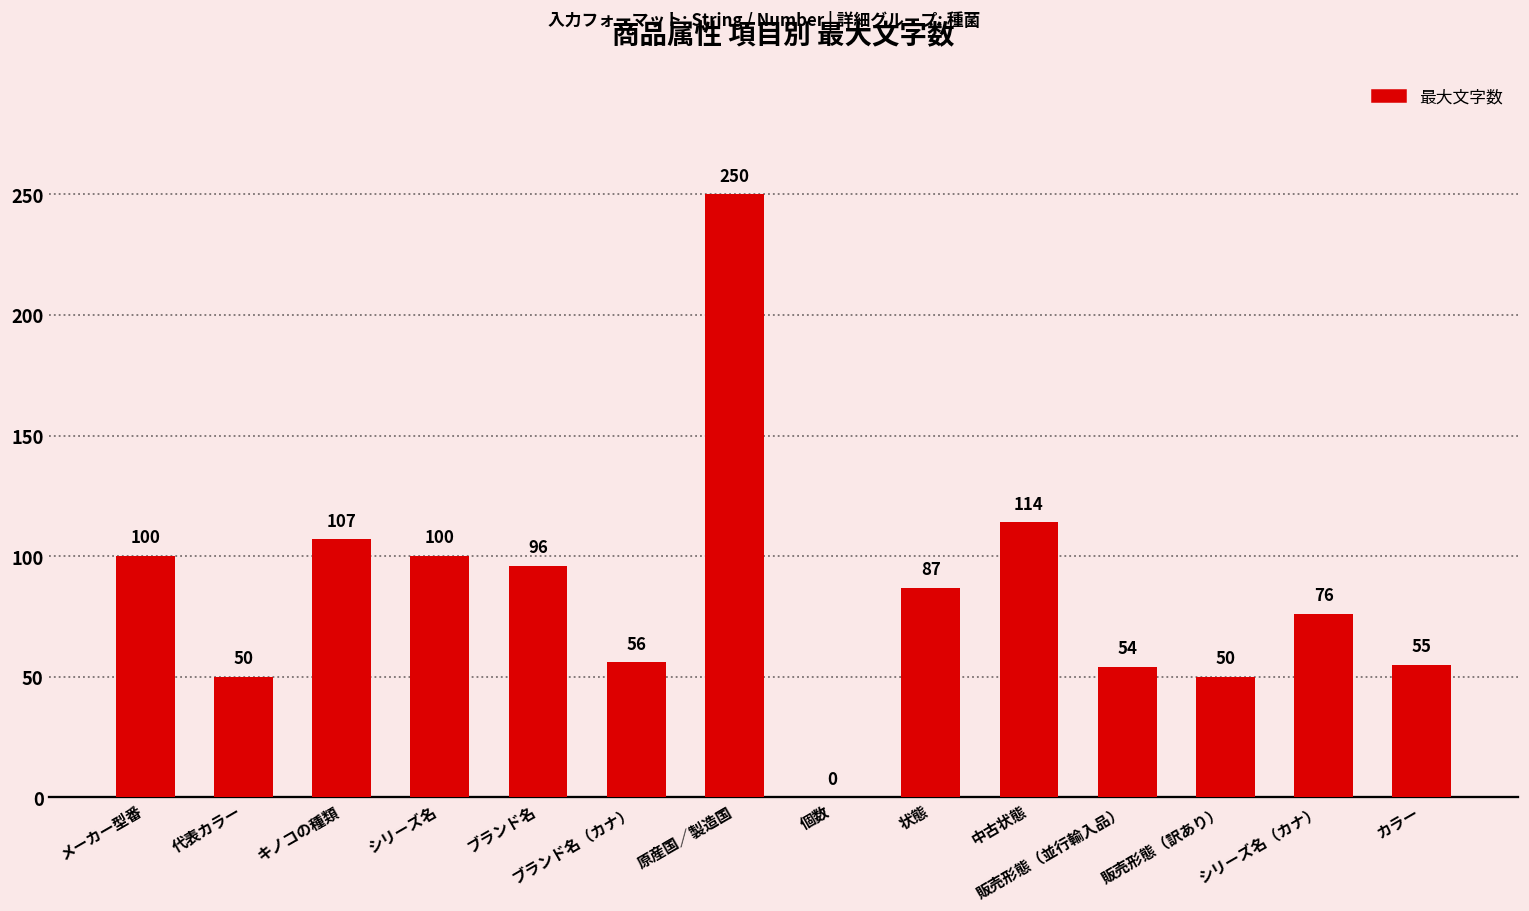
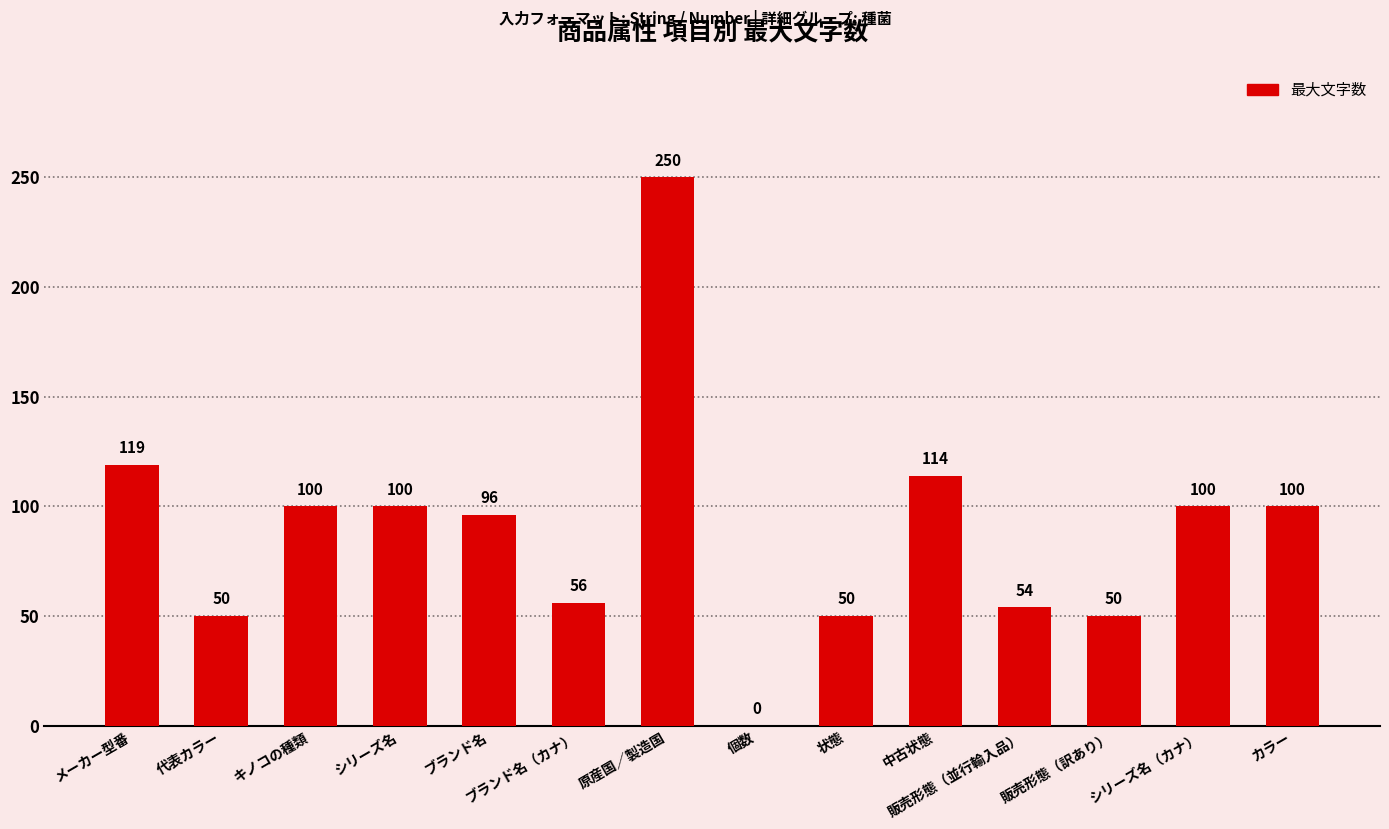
メーカー型番: 100 -> 119
キノコの種類: 107 -> 100
状態: 87 -> 50
シリーズ名（カナ）: 76 -> 100
カラー: 55 -> 100
